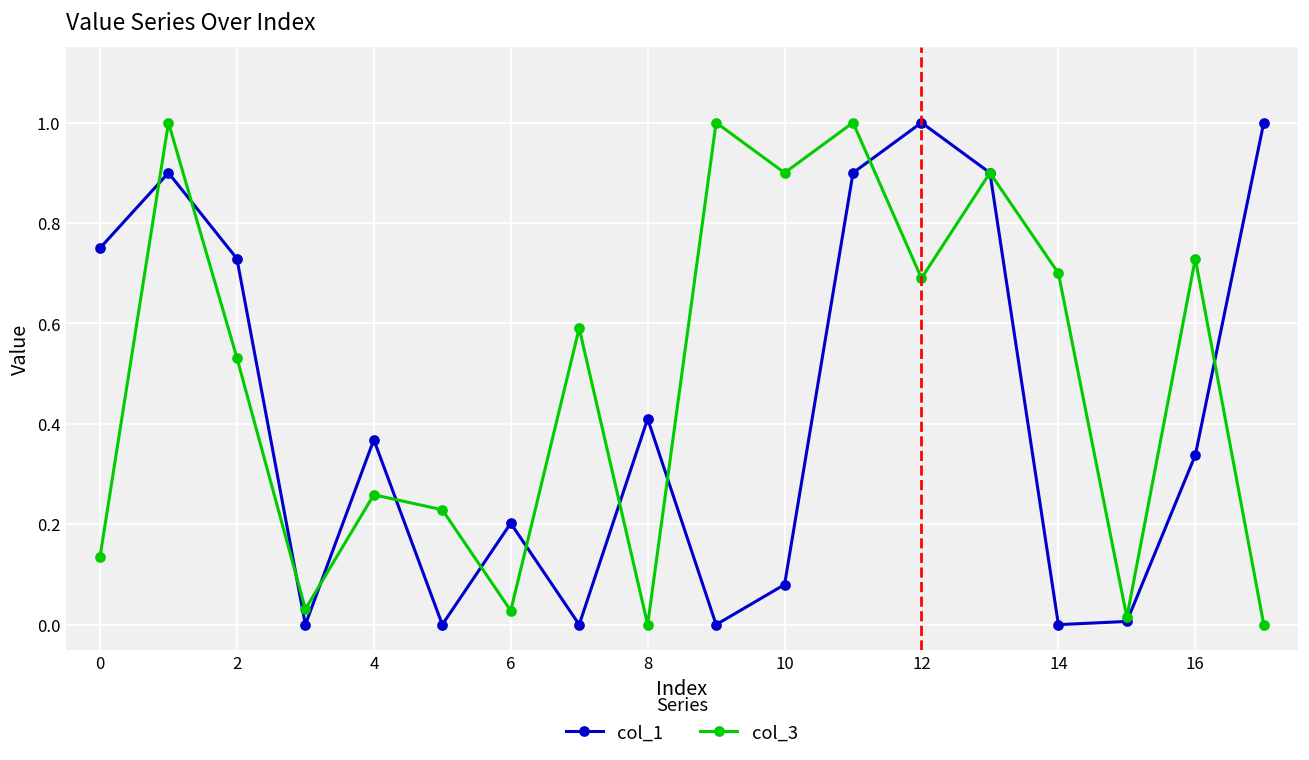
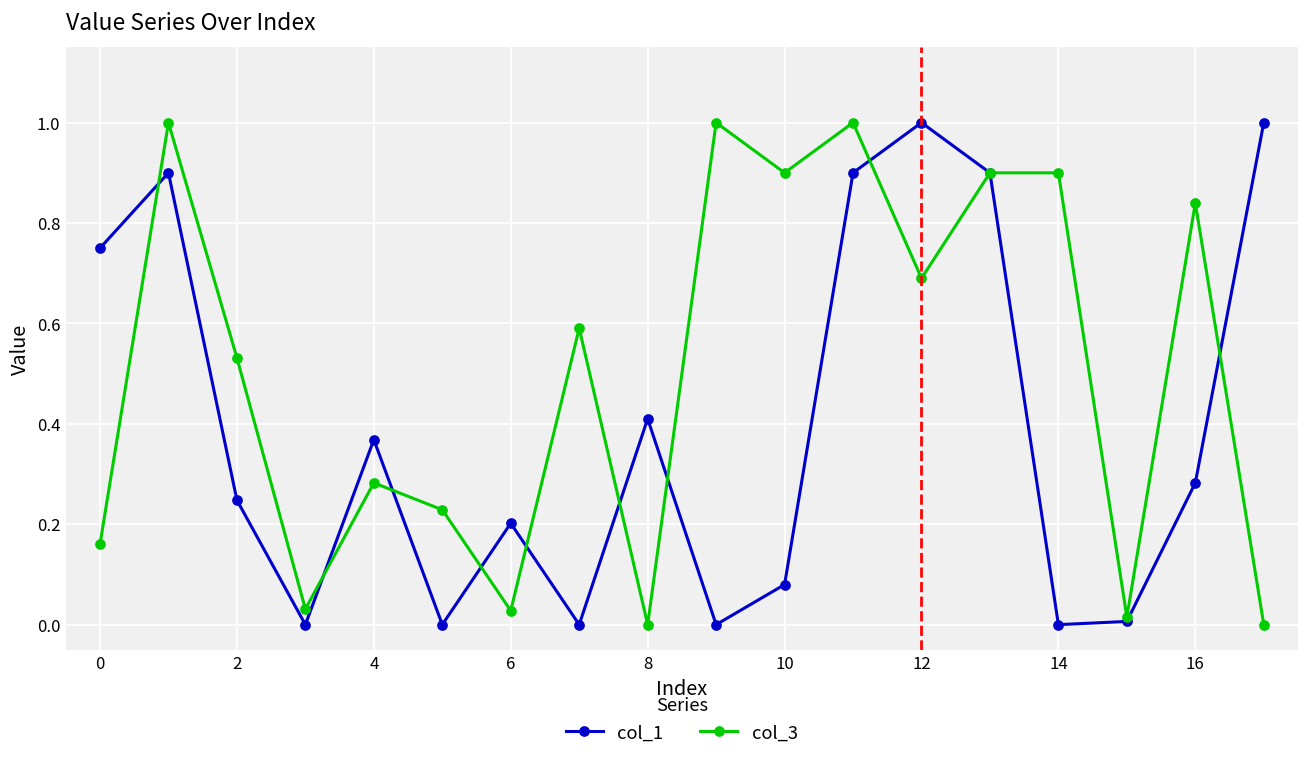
col_3, 0: 0.14 -> 0.16
col_1, 2: 0.73 -> 0.25
col_3, 4: 0.26 -> 0.28
col_3, 14: 0.7 -> 0.9
col_1, 16: 0.34 -> 0.28
col_3, 16: 0.73 -> 0.84
